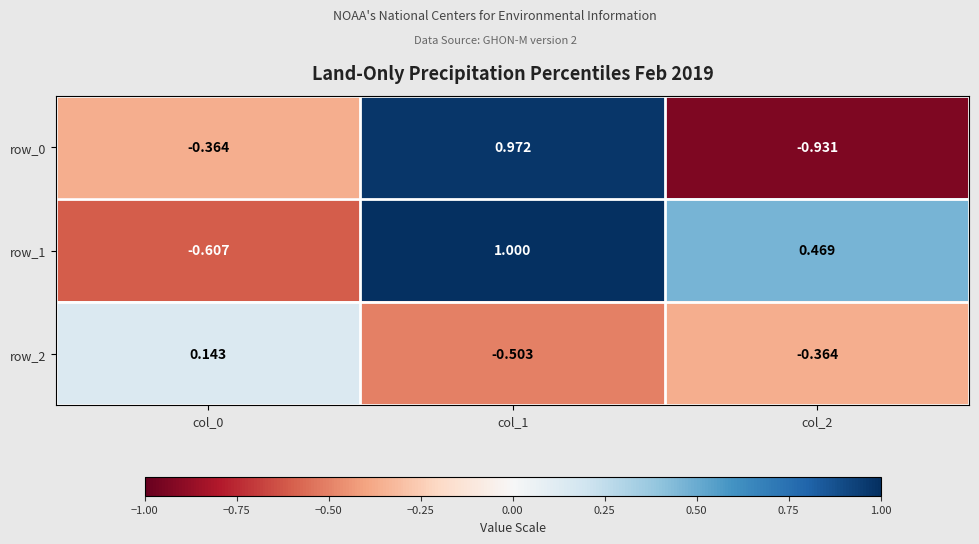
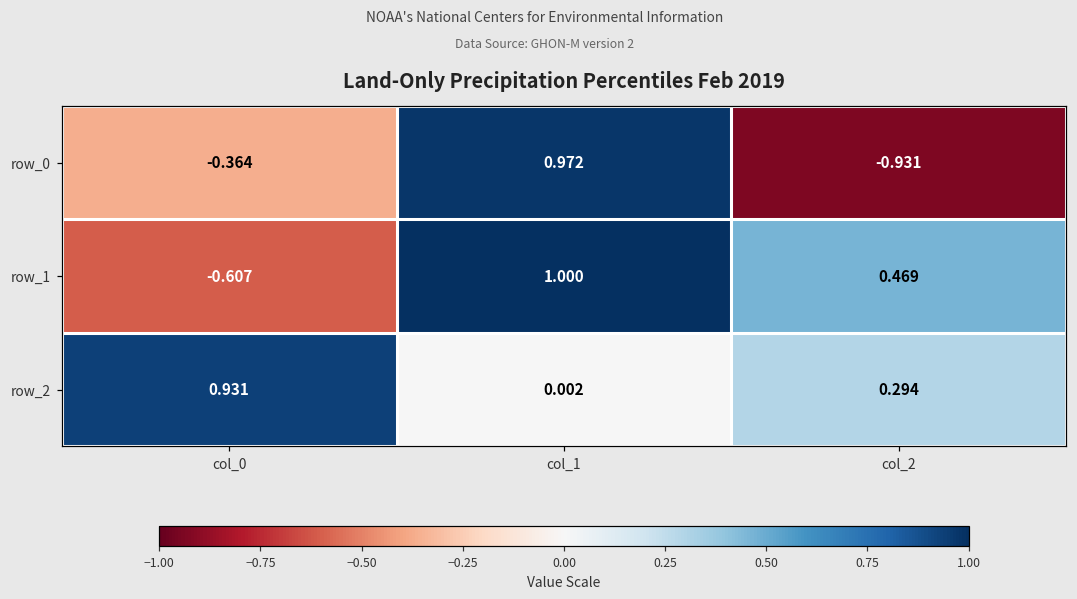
row_2, col_0: 0.143 -> 0.931
row_2, col_1: -0.503 -> 0.002
row_2, col_2: -0.364 -> 0.294
